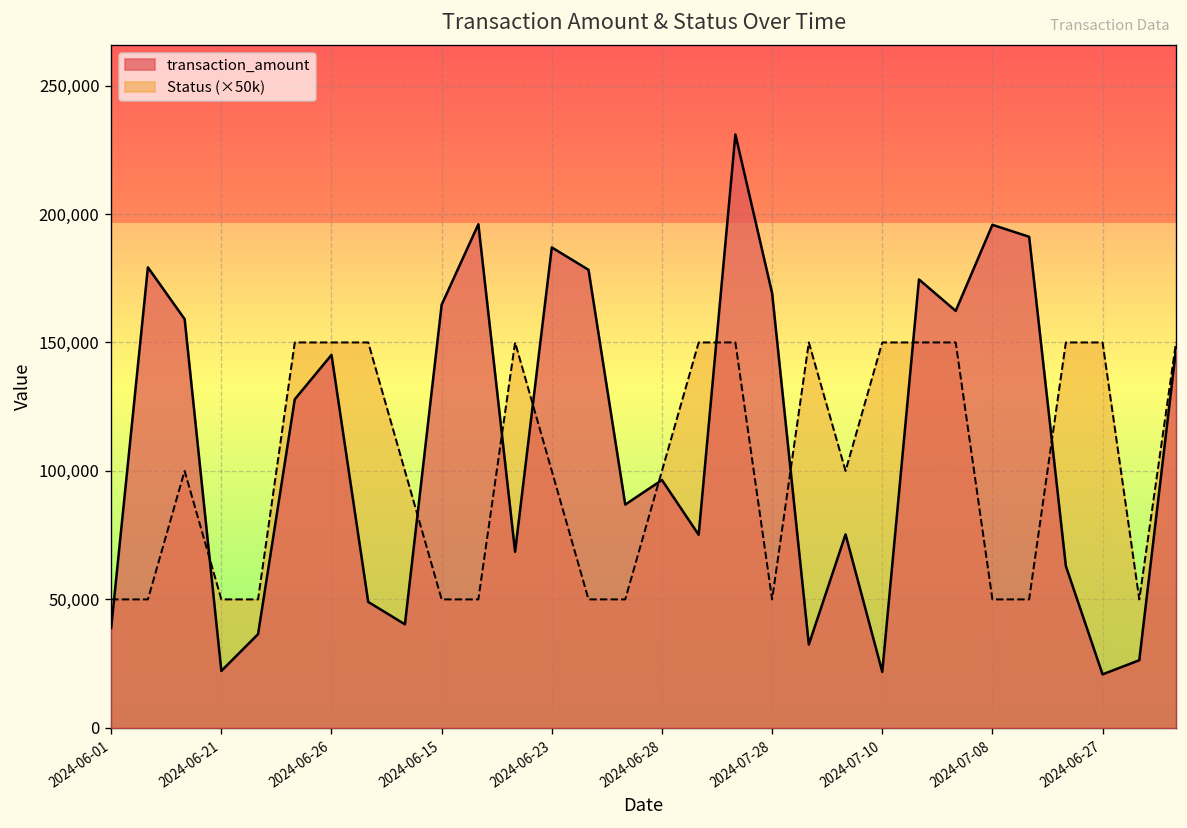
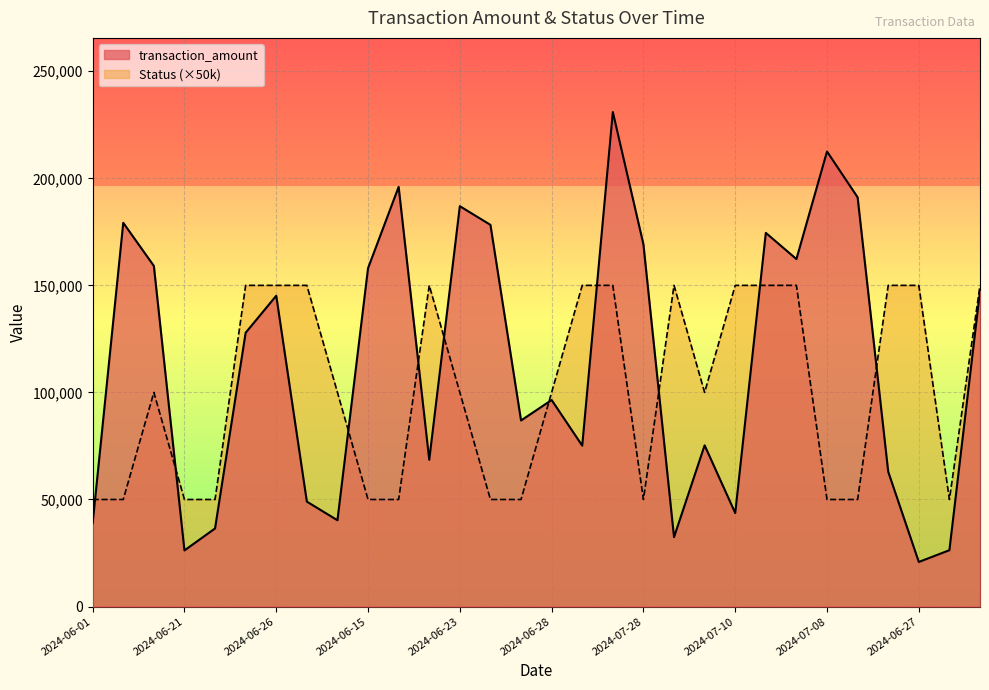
transaction_amount, 2024-06-21: 22,000 -> 26,000
transaction_amount, 2024-06-15: 165,000 -> 158,000
transaction_amount, 2024-07-10: 22,000 -> 44,000
transaction_amount, 2024-07-08: 196,000 -> 213,000
